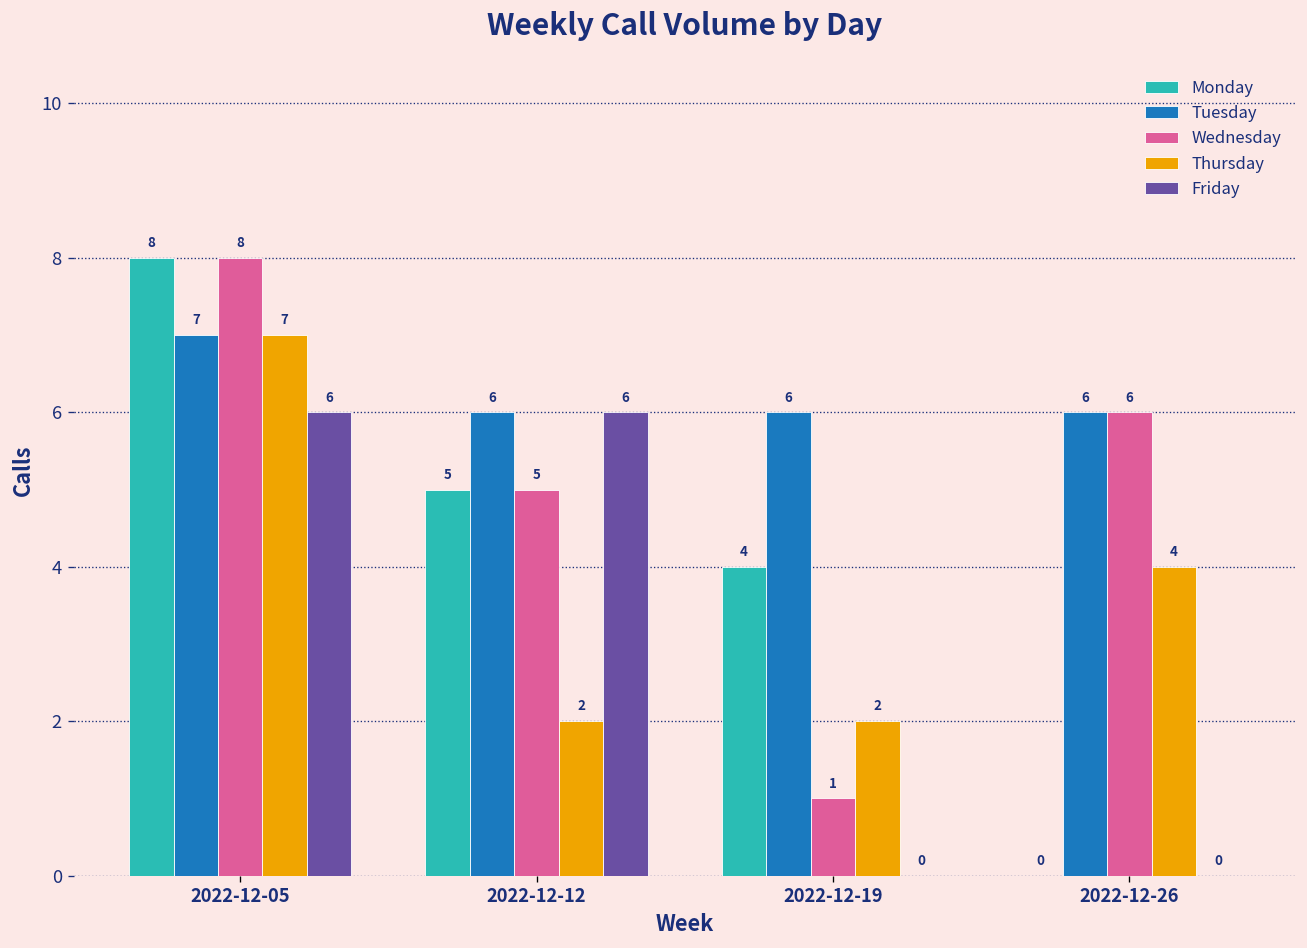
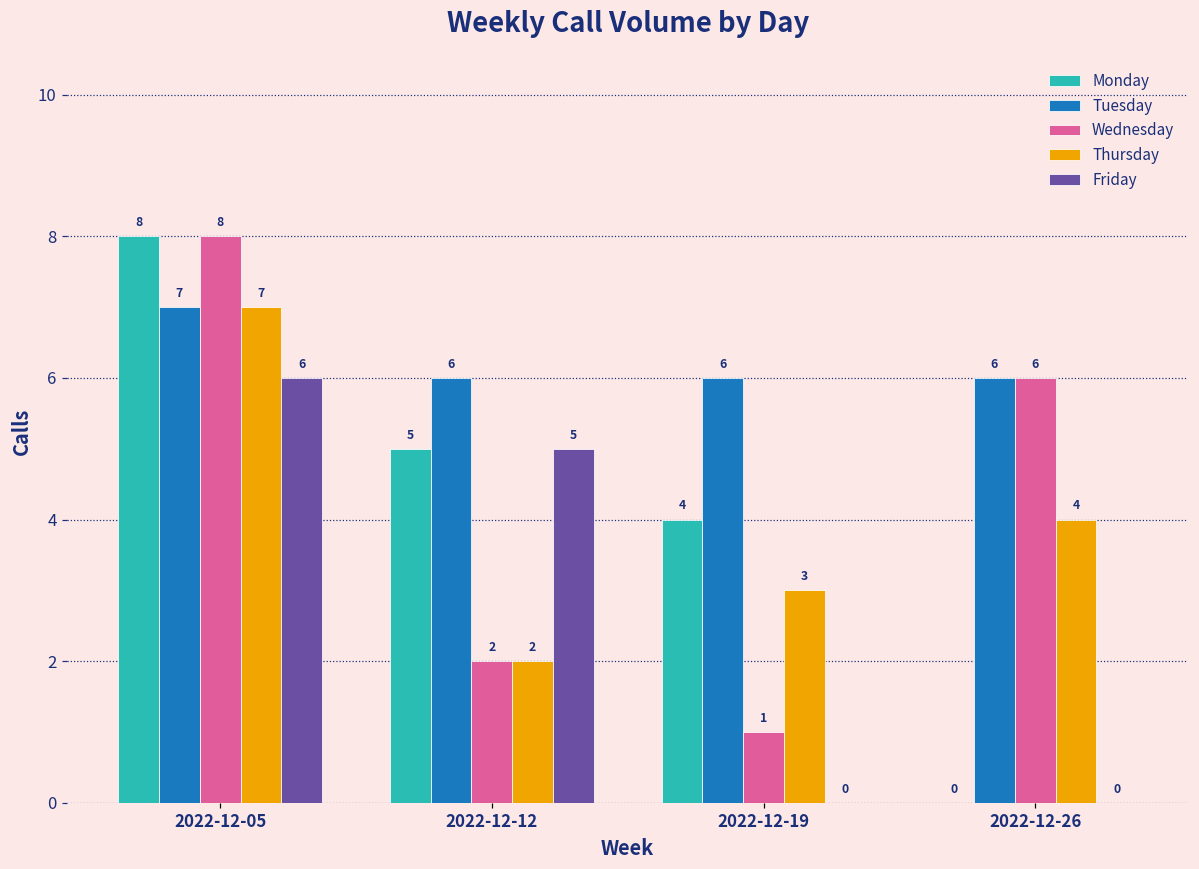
Wednesday, 2022-12-12: 5 -> 2
Friday, 2022-12-12: 6 -> 5
Thursday, 2022-12-19: 2 -> 3
